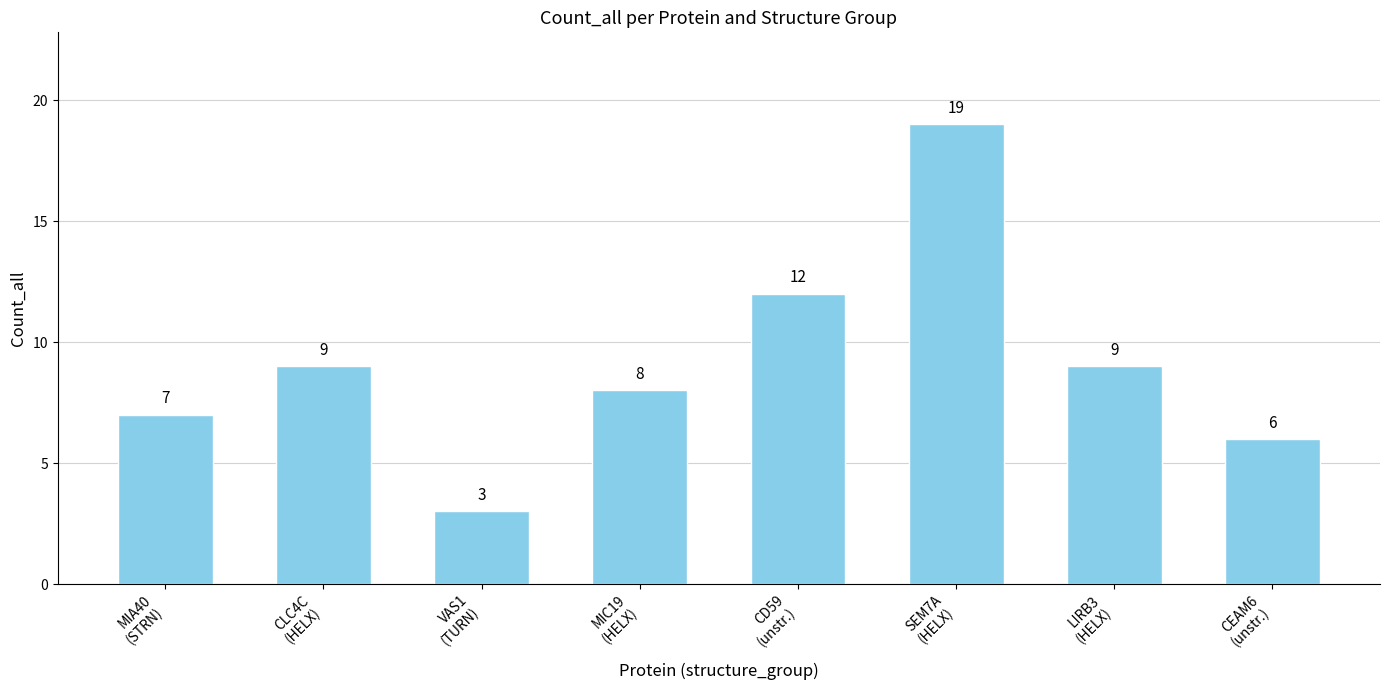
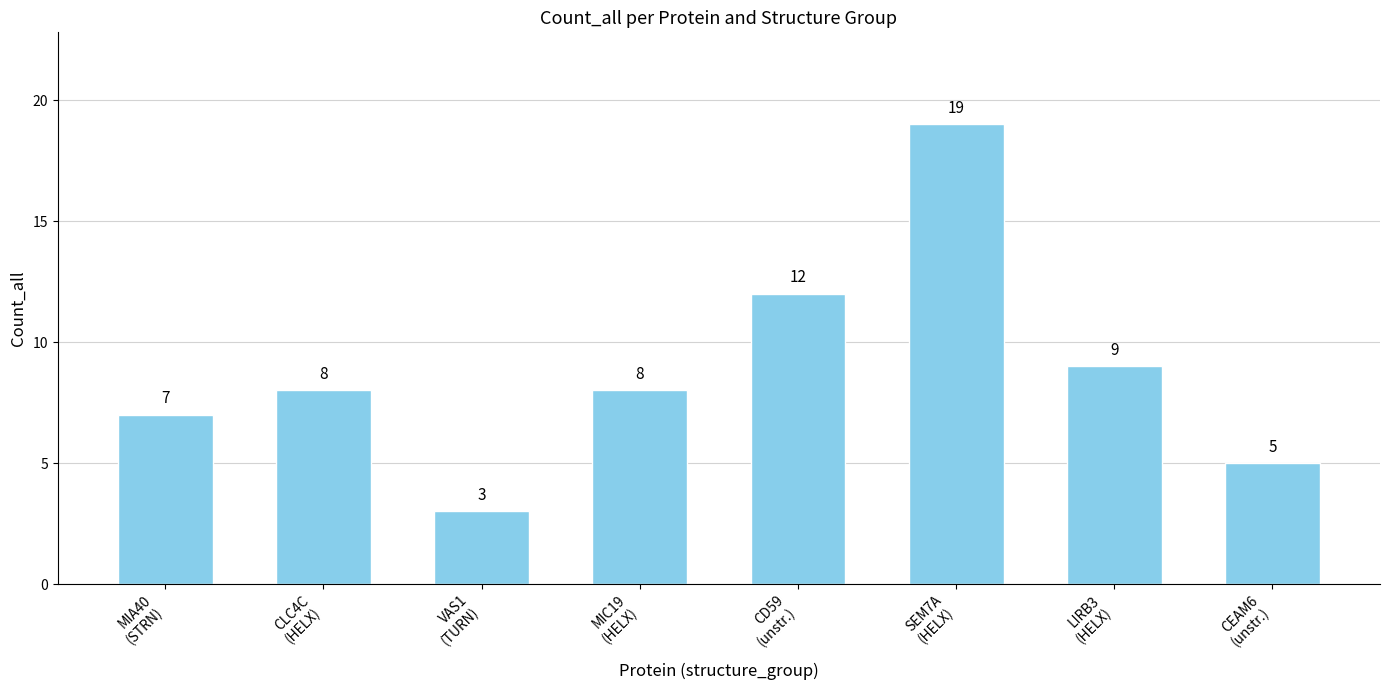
CLC4C (HELX): 9 -> 8
CEAM6 (unstr.): 6 -> 5
